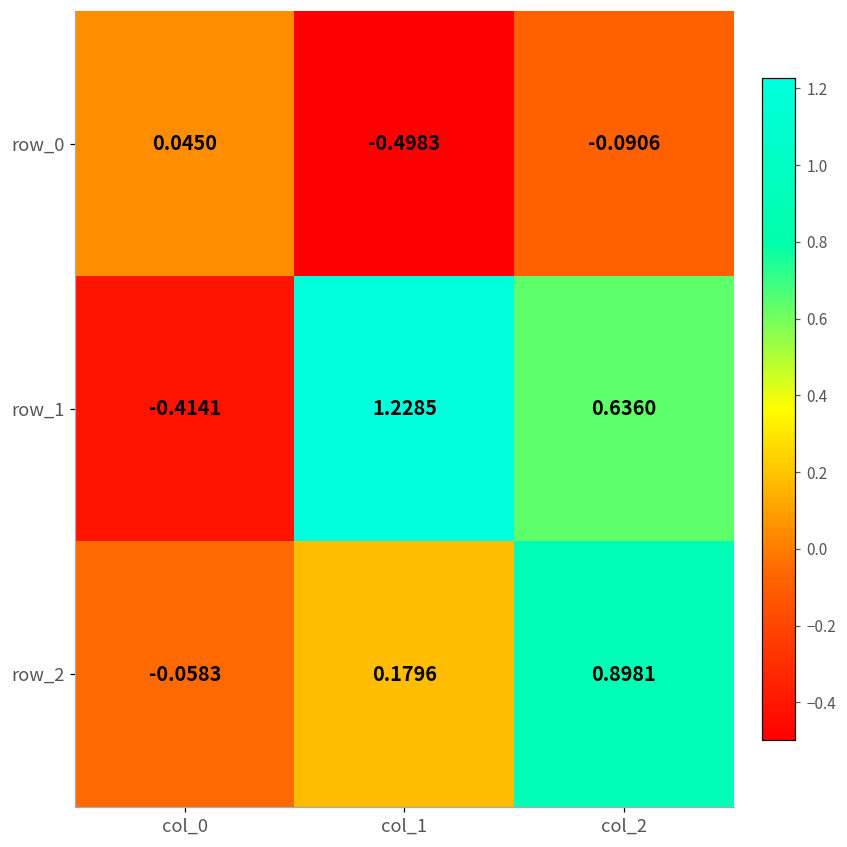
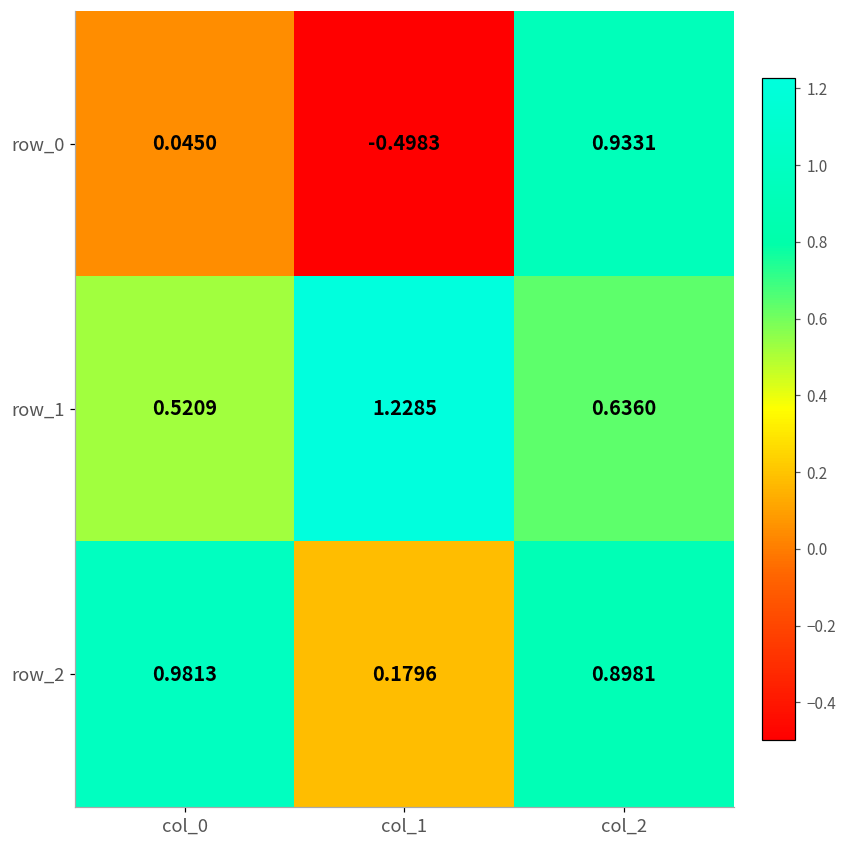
row_0, col_2: -0.0906 -> 0.9331
row_1, col_0: -0.4141 -> 0.5209
row_2, col_0: -0.0583 -> 0.9813
